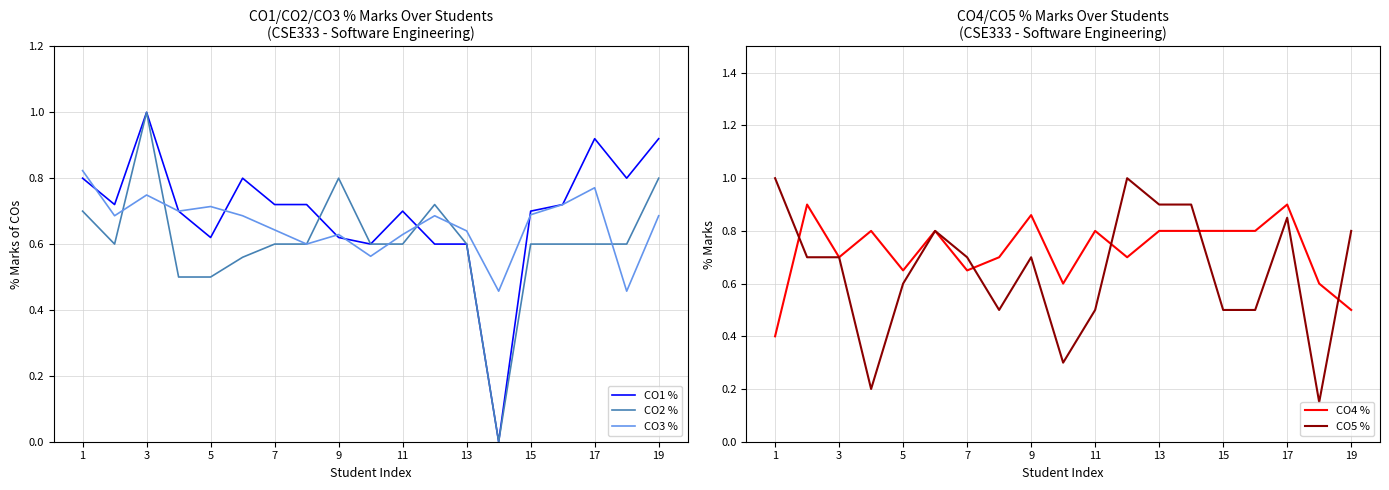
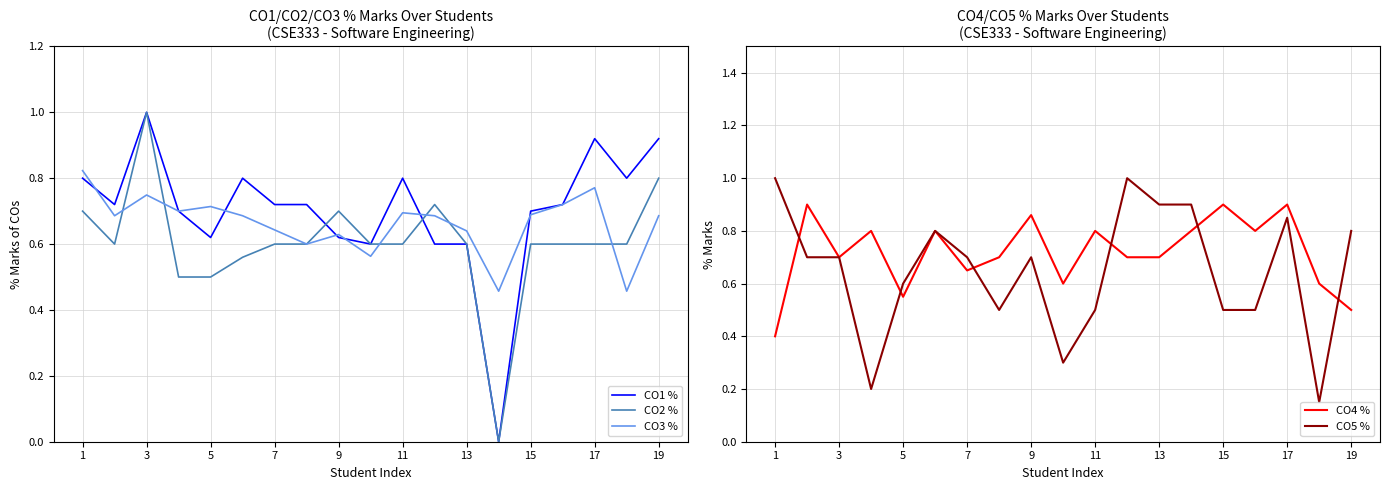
CO1/CO2/CO3 % Marks Over Students (CSE333 - Software Engineering), CO2 %, 9: 0.8 -> 0.7
CO1/CO2/CO3 % Marks Over Students (CSE333 - Software Engineering), CO1 %, 11: 0.7 -> 0.8
CO1/CO2/CO3 % Marks Over Students (CSE333 - Software Engineering), CO3 %, 11: 0.63 -> 0.70
CO4/CO5 % Marks Over Students (CSE333 - Software Engineering), CO4 %, 5: 0.65 -> 0.55
CO4/CO5 % Marks Over Students (CSE333 - Software Engineering), CO4 %, 13: 0.8 -> 0.7
CO4/CO5 % Marks Over Students (CSE333 - Software Engineering), CO4 %, 15: 0.8 -> 0.9
